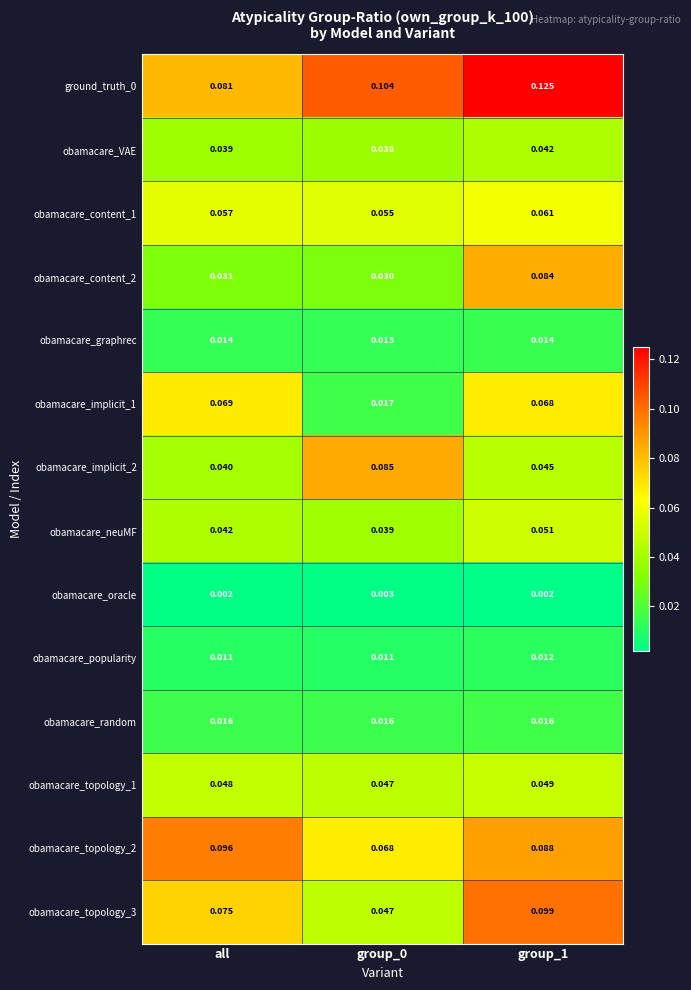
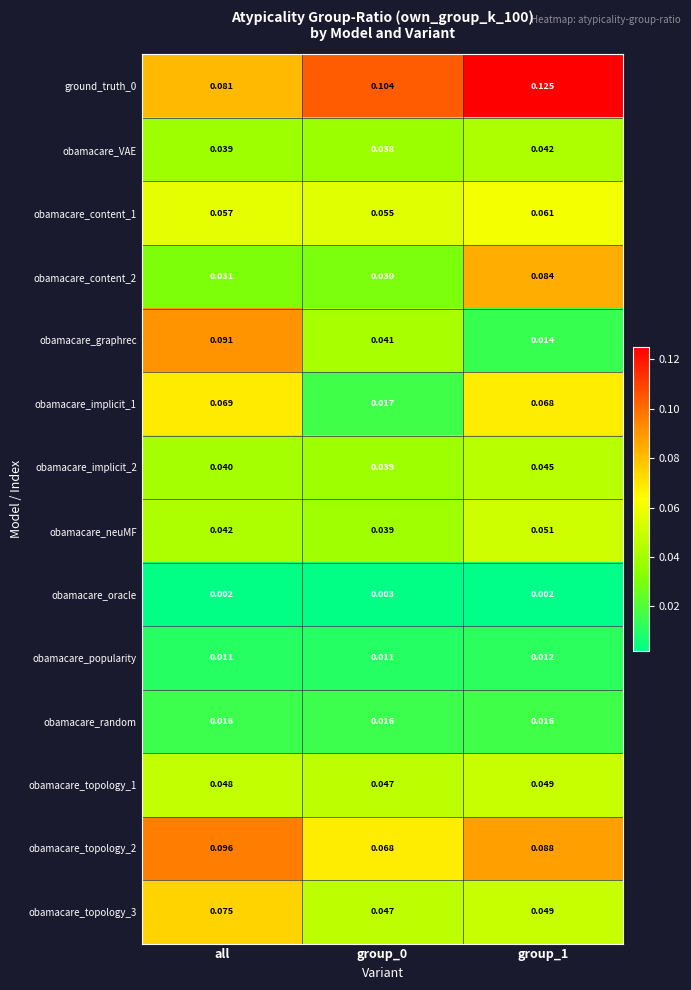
obamacare_graphrec, all: 0.014 -> 0.091
obamacare_graphrec, group_0: 0.013 -> 0.041
obamacare_implicit_2, group_0: 0.085 -> 0.039
obamacare_topology_3, group_1: 0.099 -> 0.049
